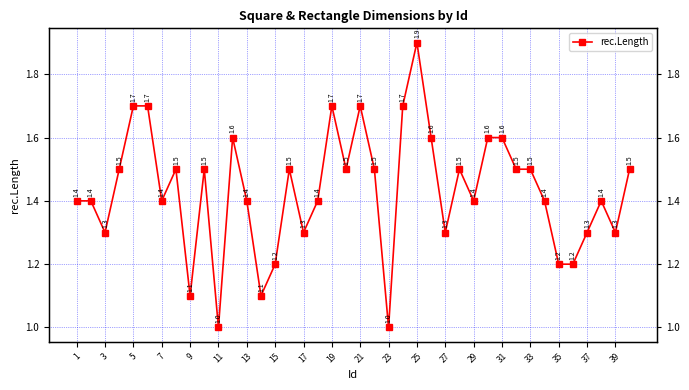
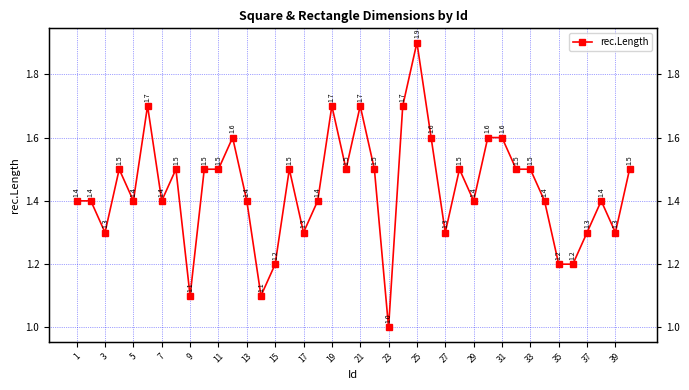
5: 1.7 -> 1.4
11: 1.0 -> 1.5
